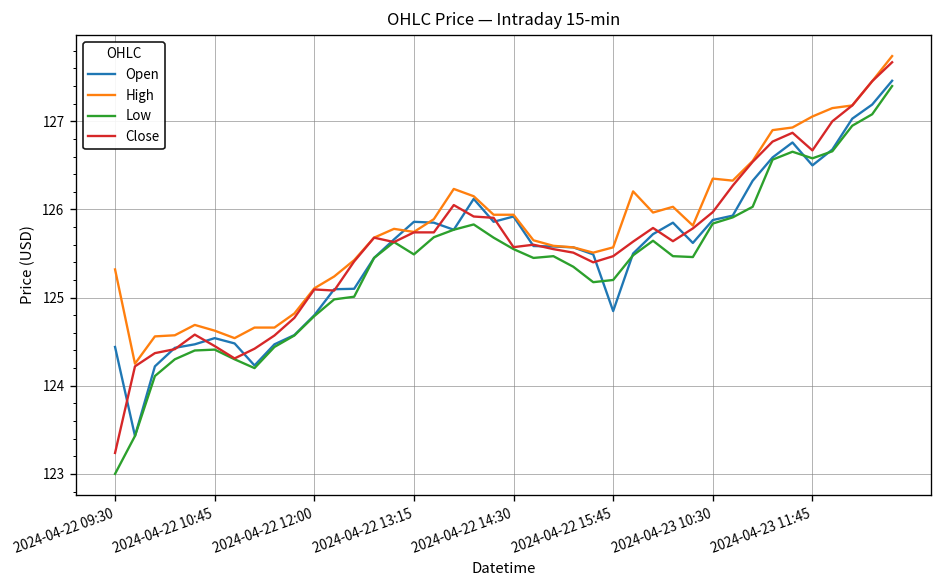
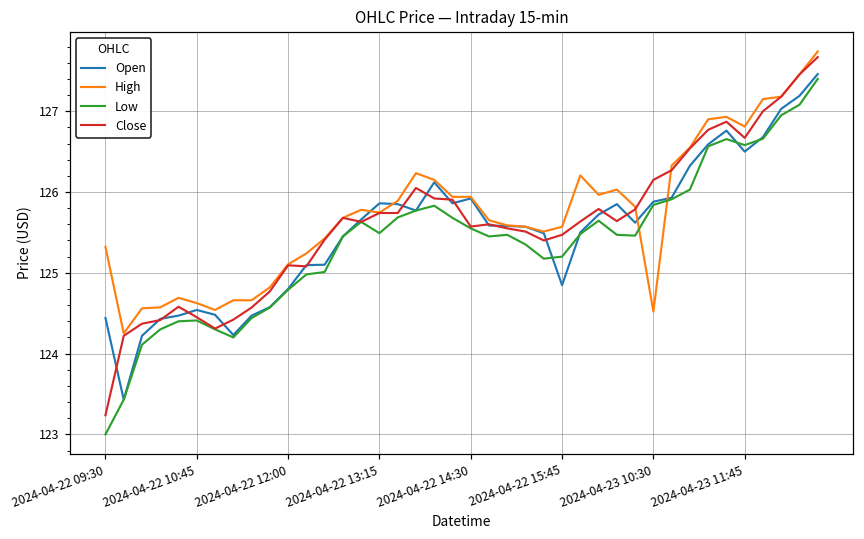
High, 2024-04-23 10:30: 126.4 -> 124.5
Close, 2024-04-23 10:30: 126.0 -> 126.2
High, 2024-04-23 11:45: 127.1 -> 126.8
